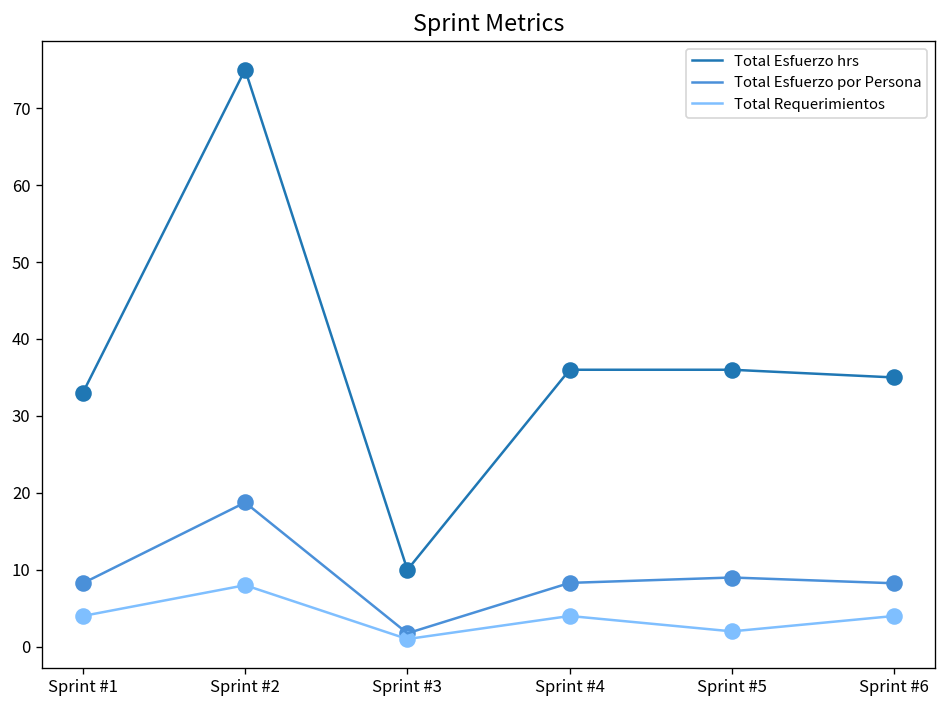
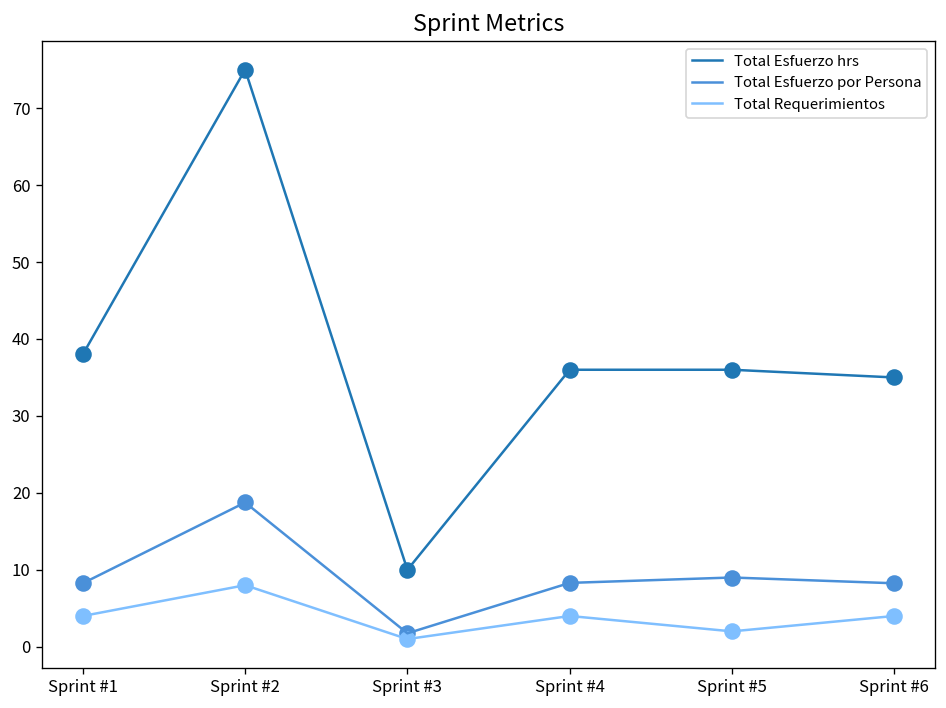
Total Esfuerzo hrs, Sprint #1: 33 -> 38
